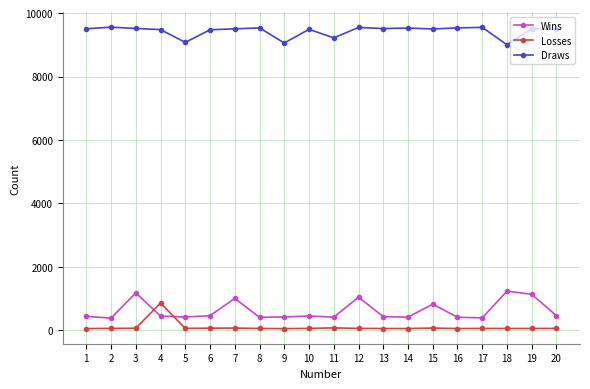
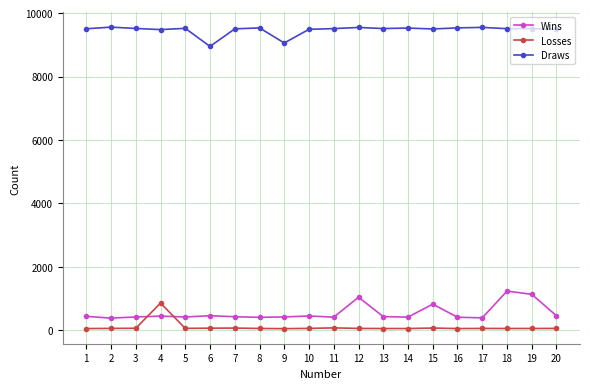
Wins, 3: 1200 -> 400
Draws, 5: 9100 -> 9500
Draws, 6: 9500 -> 8900
Wins, 7: 1000 -> 400
Draws, 11: 9200 -> 9500
Draws, 18: 9000 -> 9500
